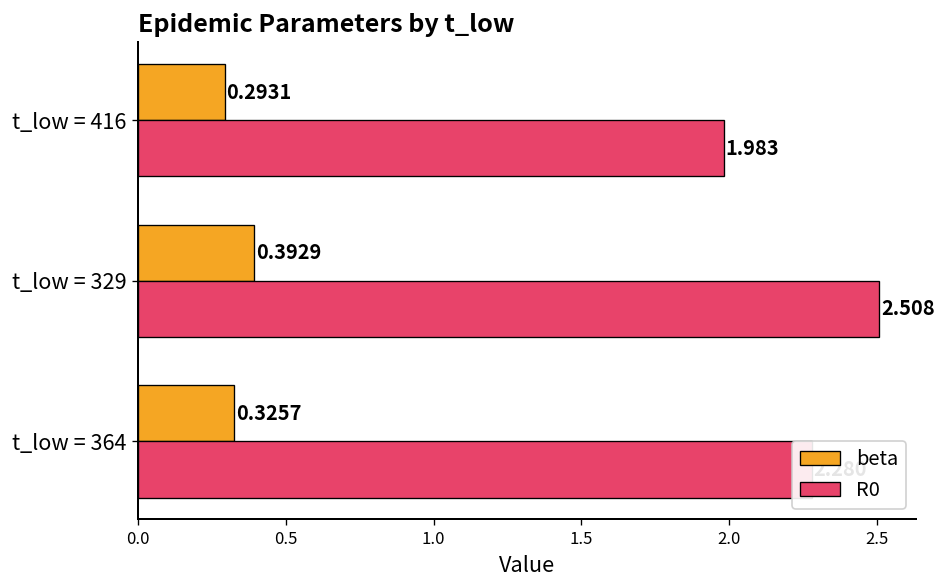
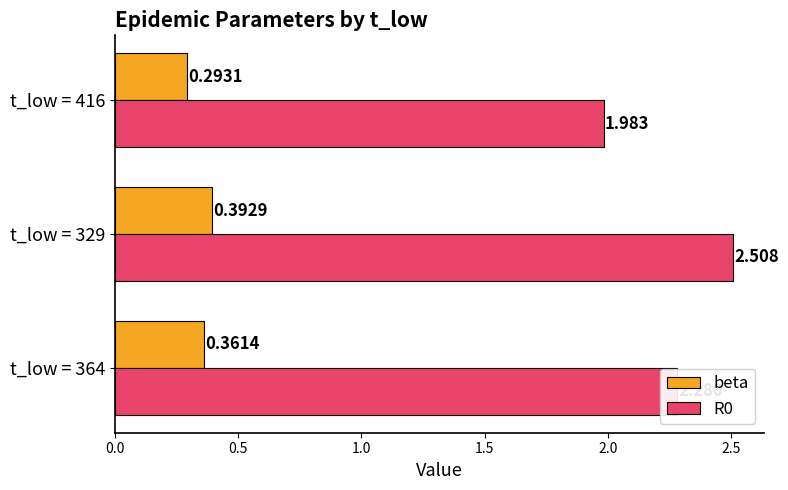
beta, t_low = 364: 0.3257 -> 0.3614
